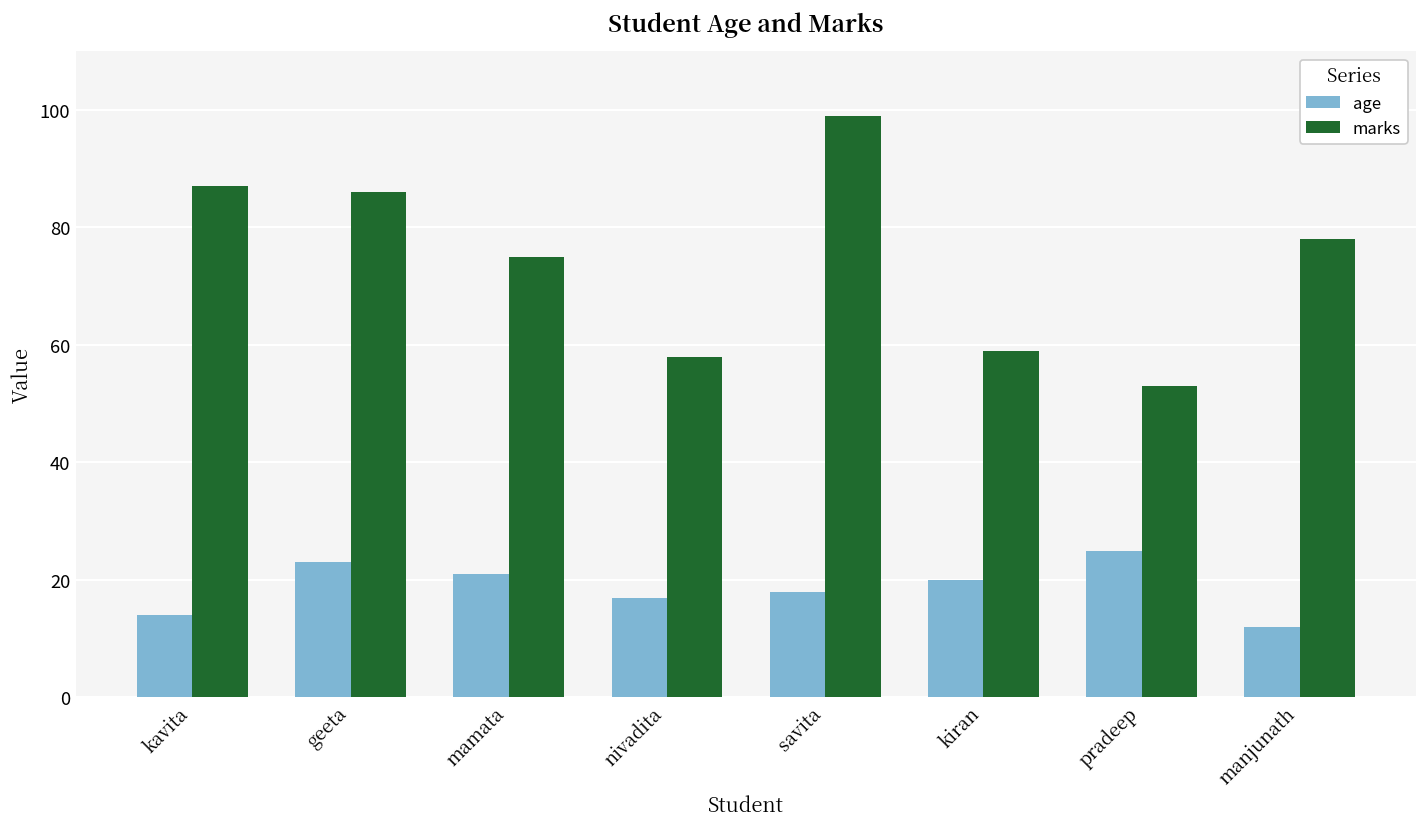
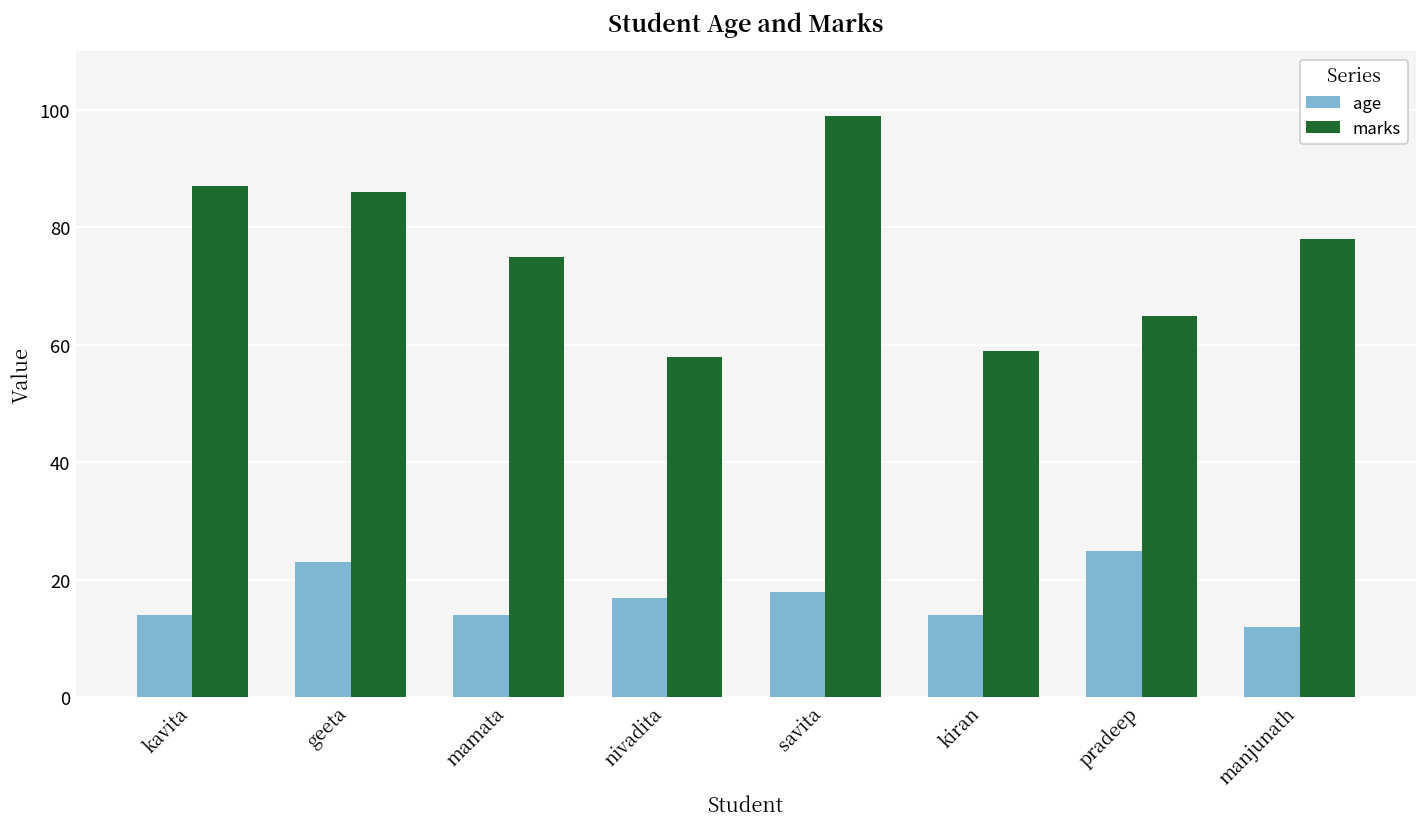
age, mamata: 21 -> 14
age, kiran: 20 -> 14
marks, pradeep: 53 -> 65
